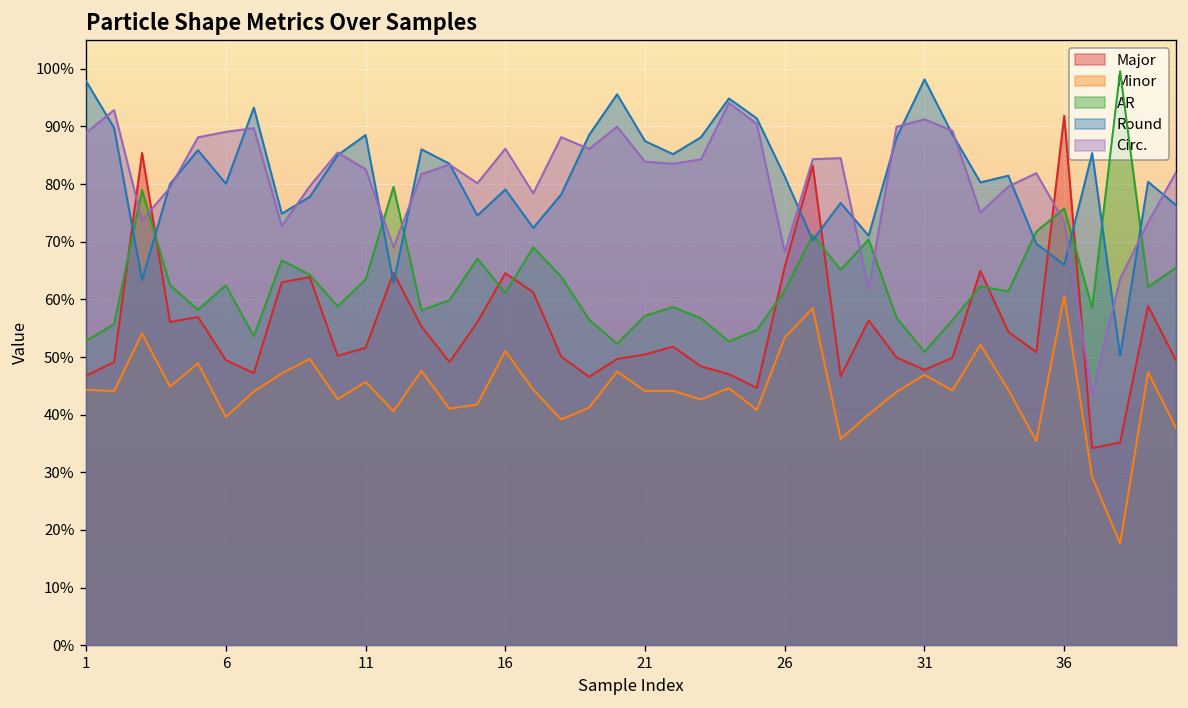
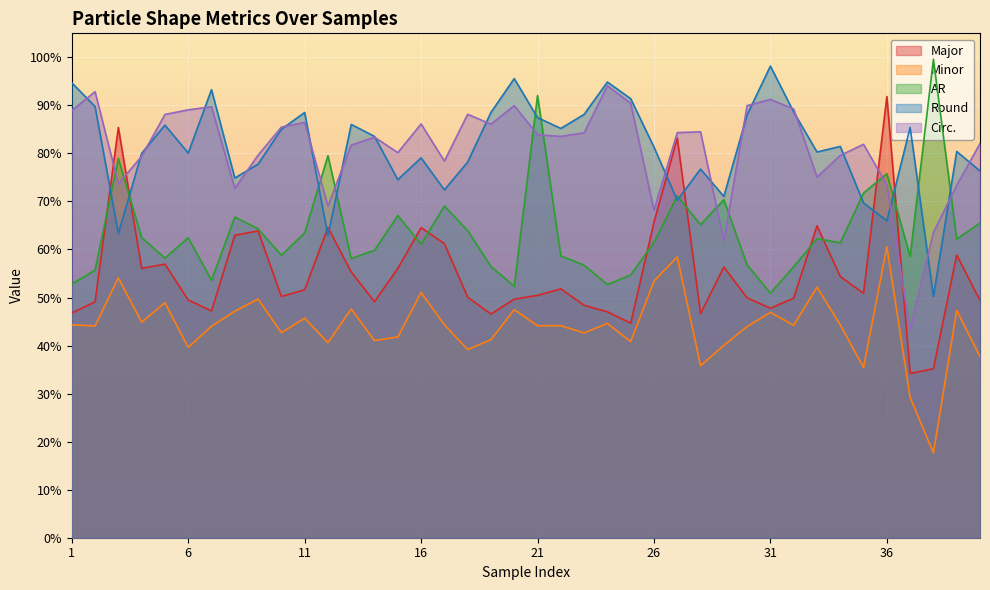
Round, 1: 98% -> 95%
Circ., 11: 83% -> 86%
AR, 21: 57% -> 92%
